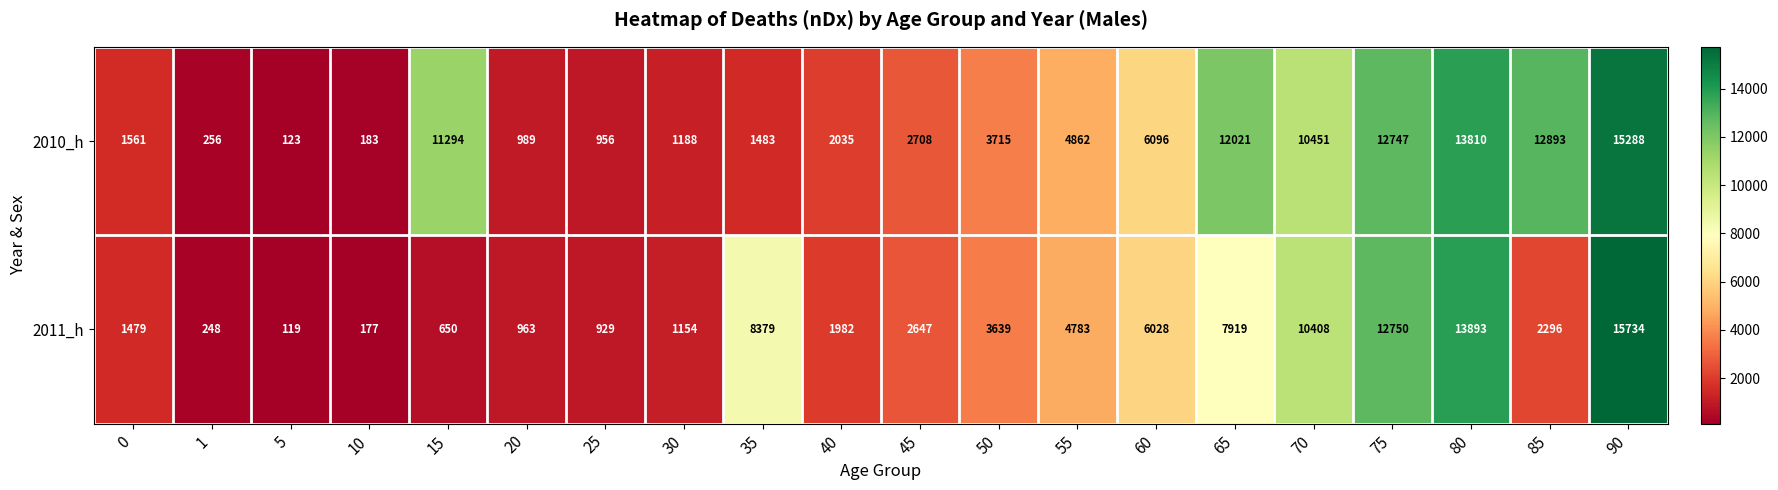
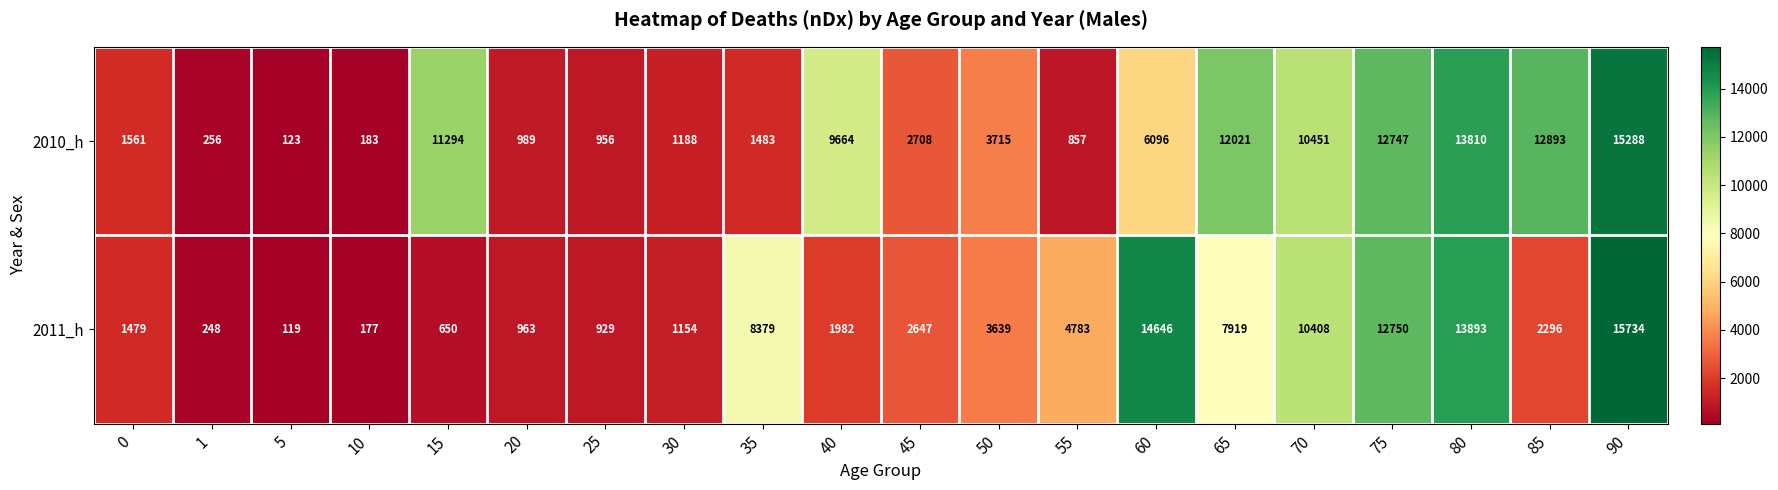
2010_h, 40: 2035 -> 9664
2010_h, 55: 4862 -> 857
2011_h, 60: 6028 -> 14646
